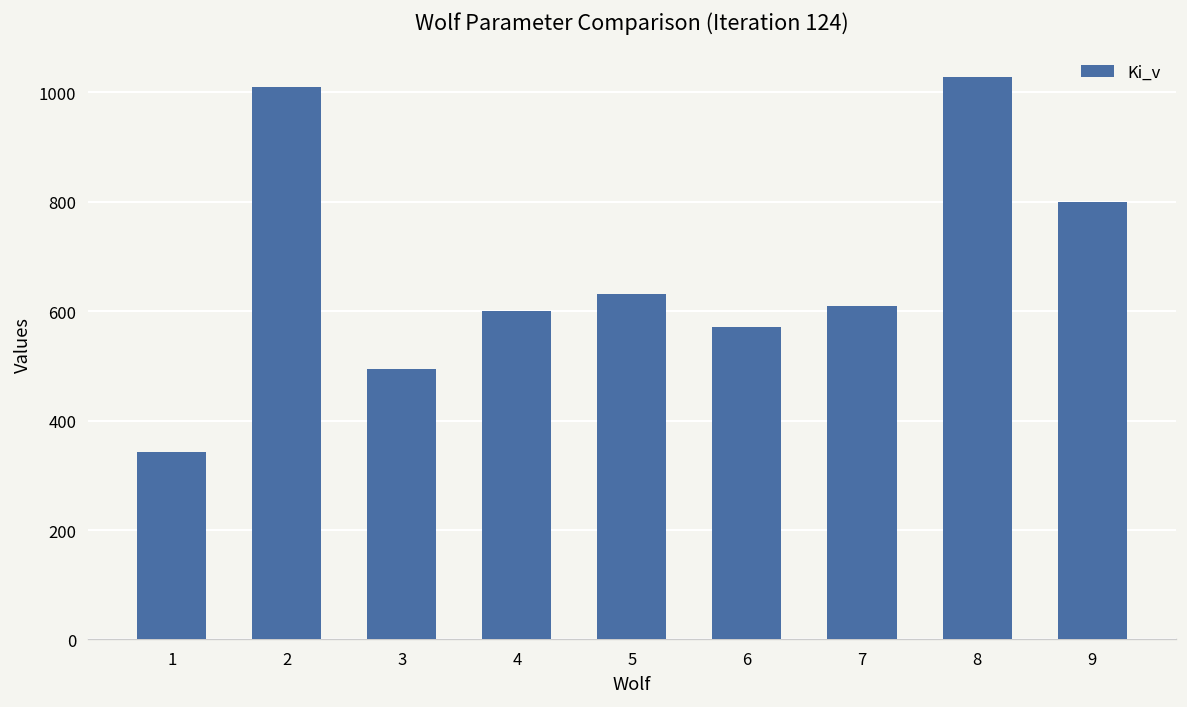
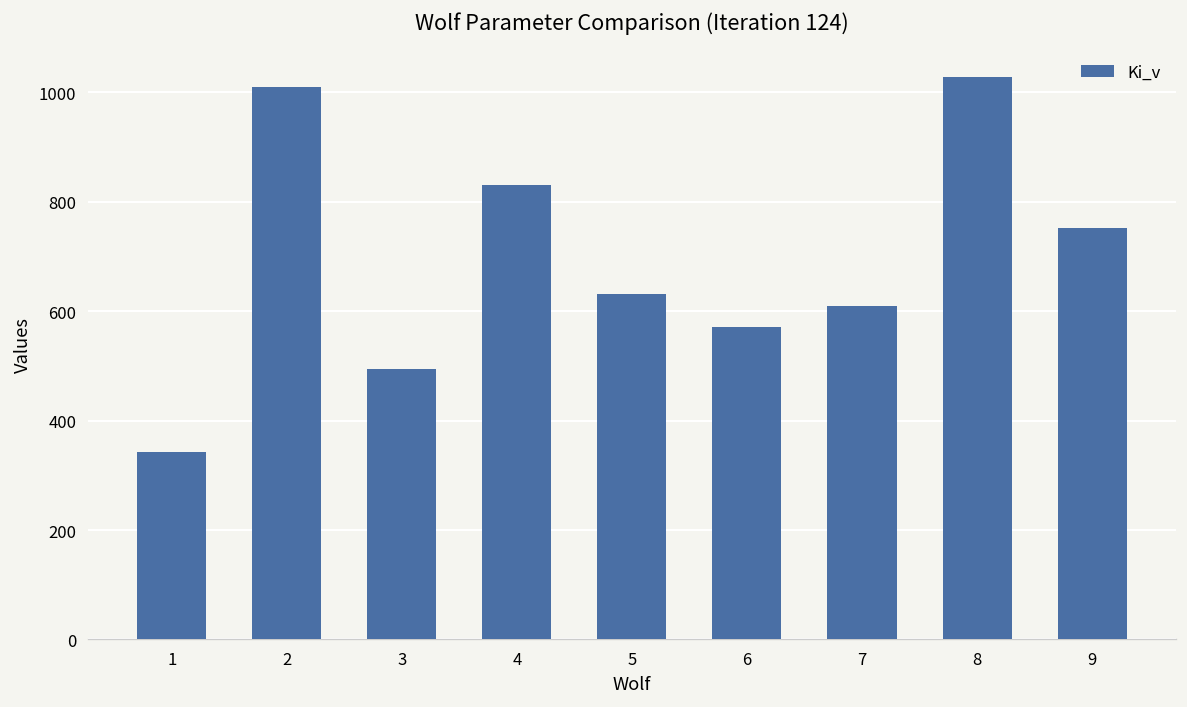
4: 600 -> 830
9: 800 -> 750
